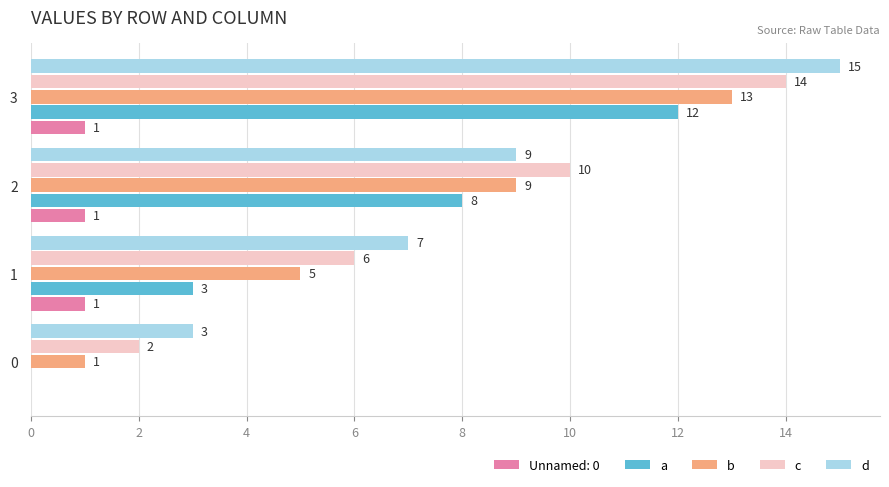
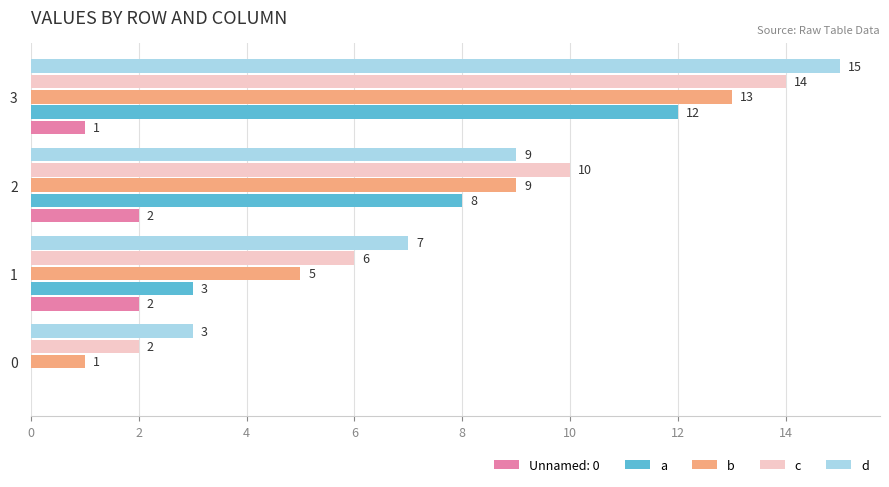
Unnamed: 0, 2: 1 -> 2
Unnamed: 0, 1: 1 -> 2
